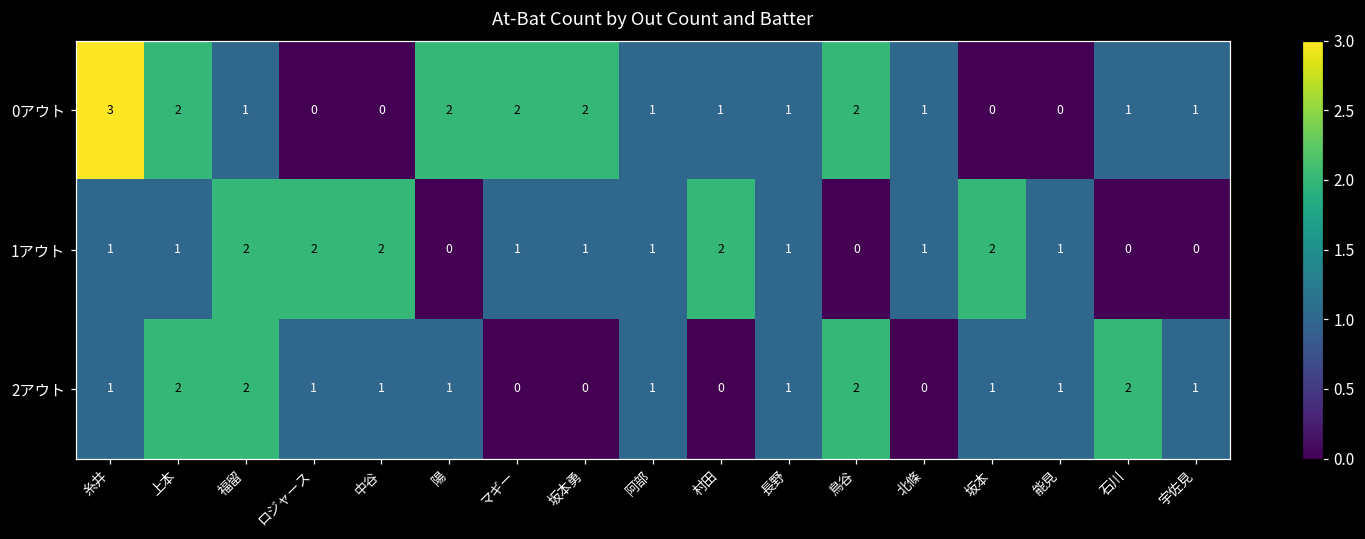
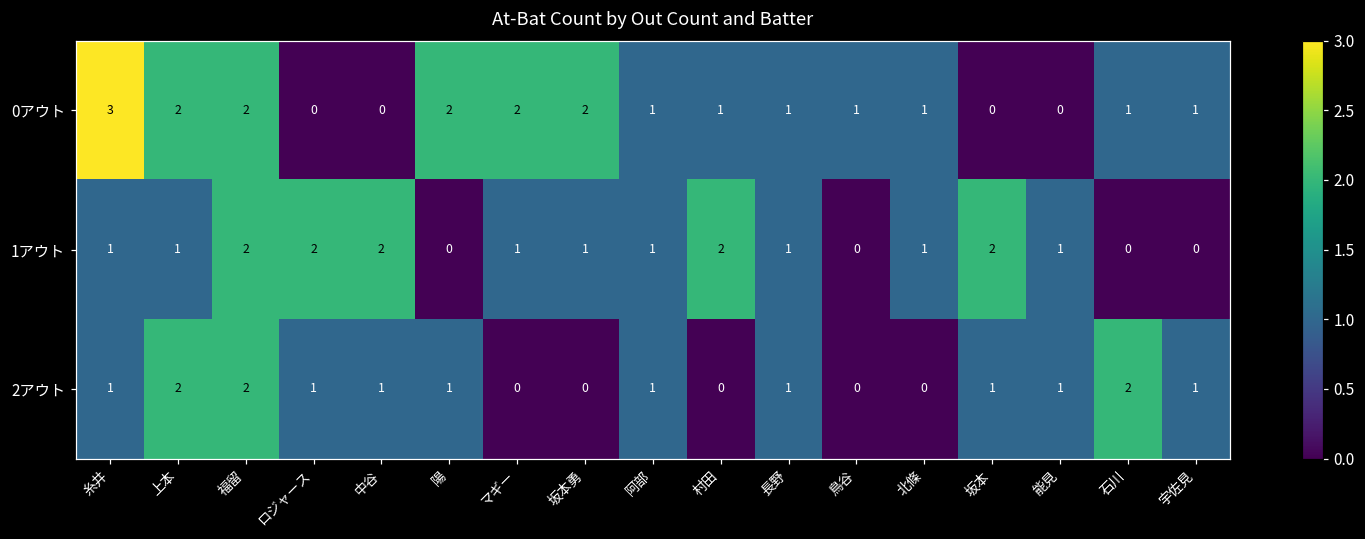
0アウト, 福留: 1 -> 2
0アウト, 鳥谷: 2 -> 1
2アウト, 鳥谷: 2 -> 0
